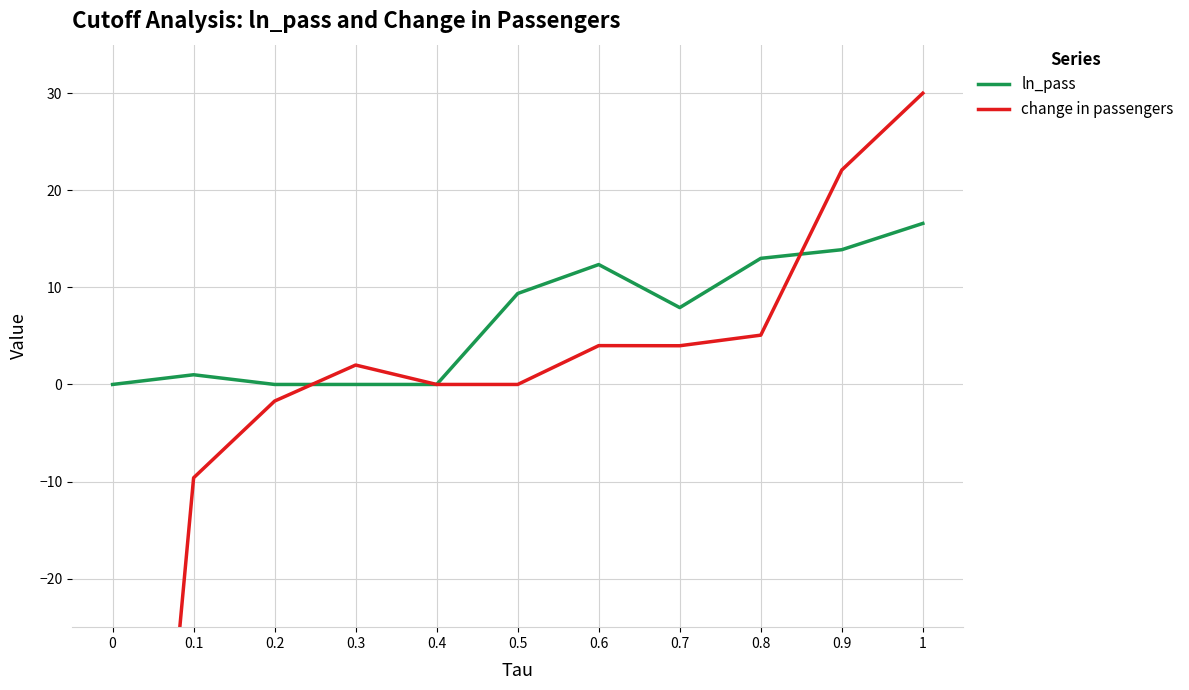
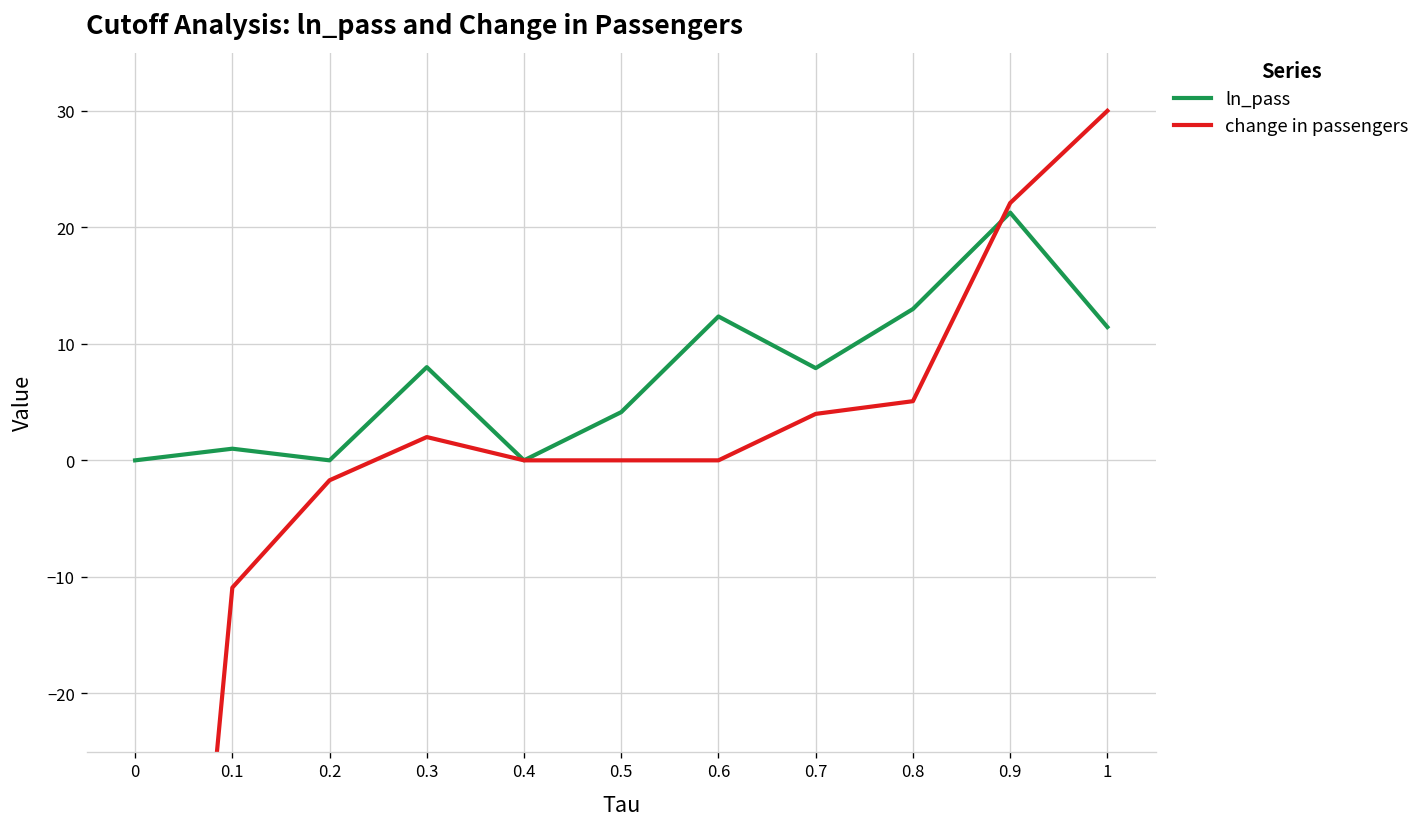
change in passengers, 0.1: -10 -> -11
ln_pass, 0.3: 0 -> 8
ln_pass, 0.5: 9 -> 4
change in passengers, 0.6: 4 -> 0
ln_pass, 0.9: 14 -> 21
ln_pass, 1: 17 -> 11
